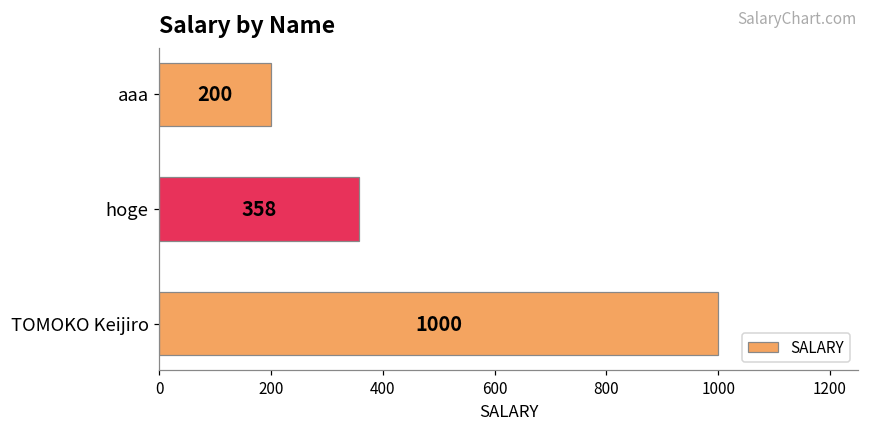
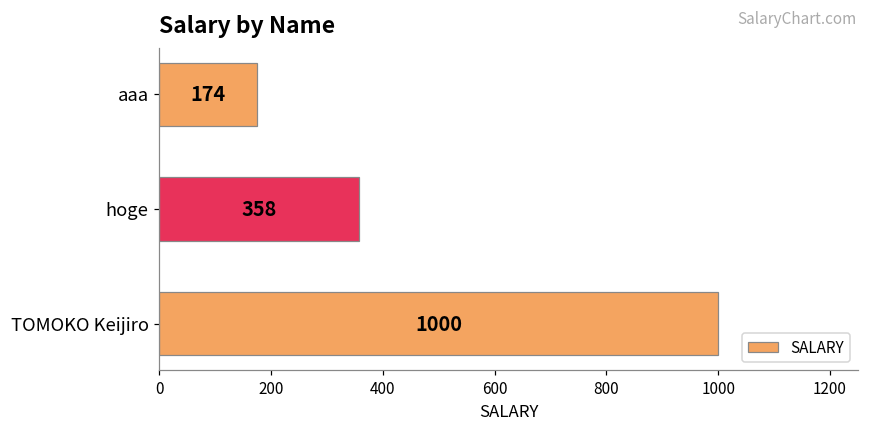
aaa: 200 -> 174
